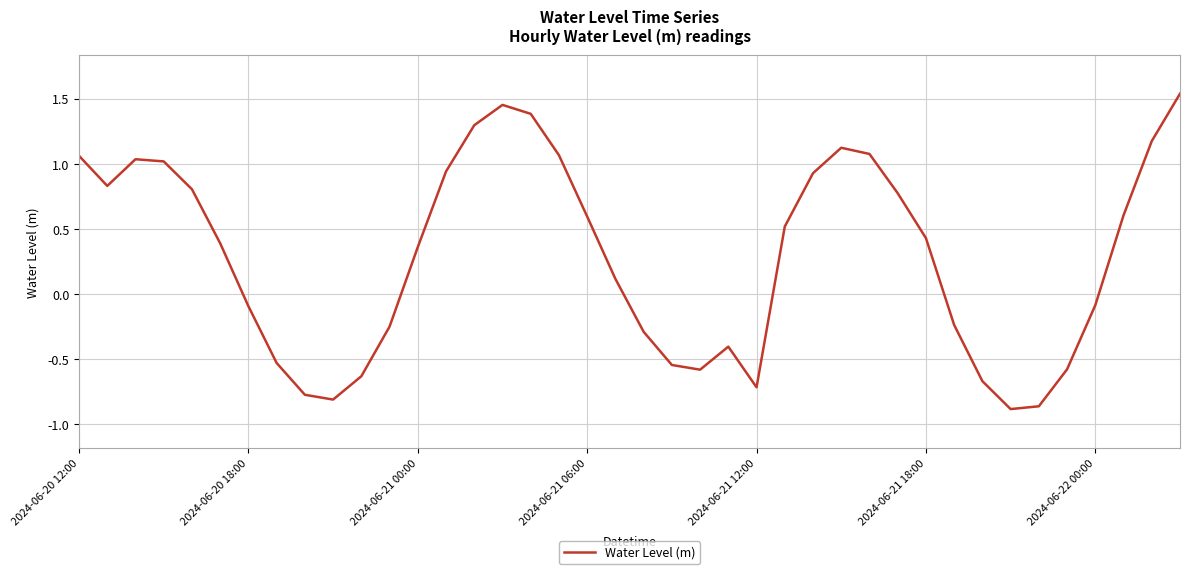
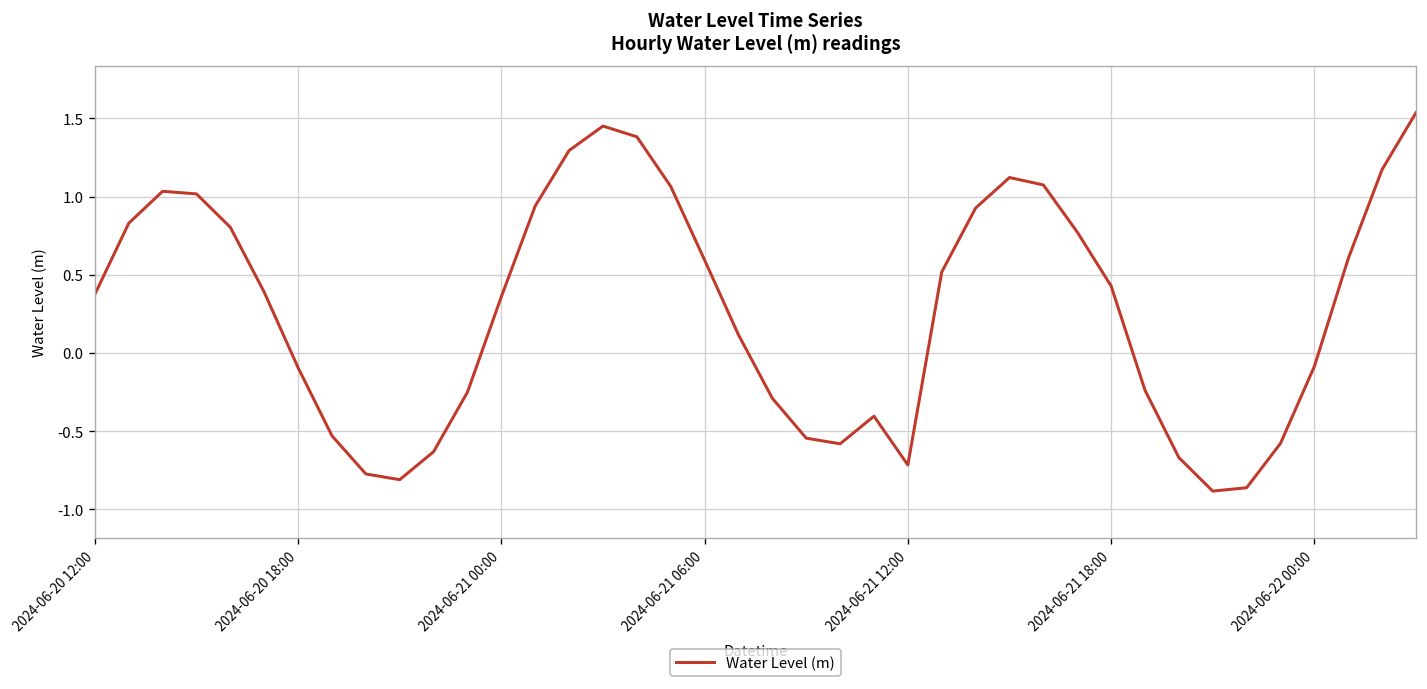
2024-06-20 12:00: 1.06 -> 0.37
